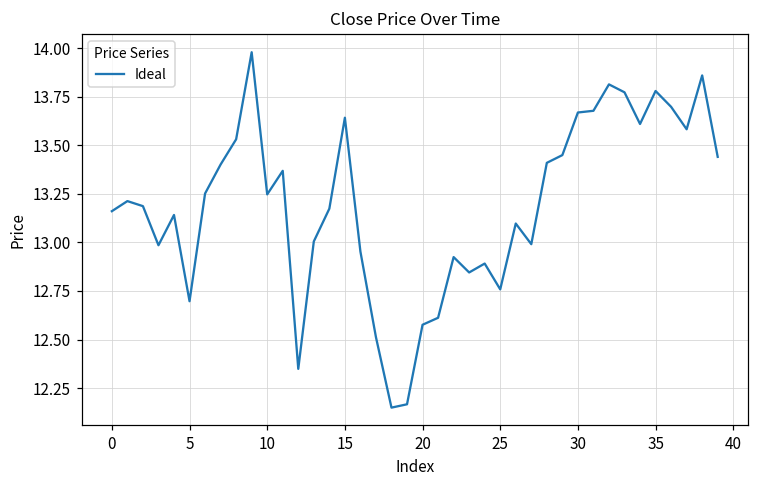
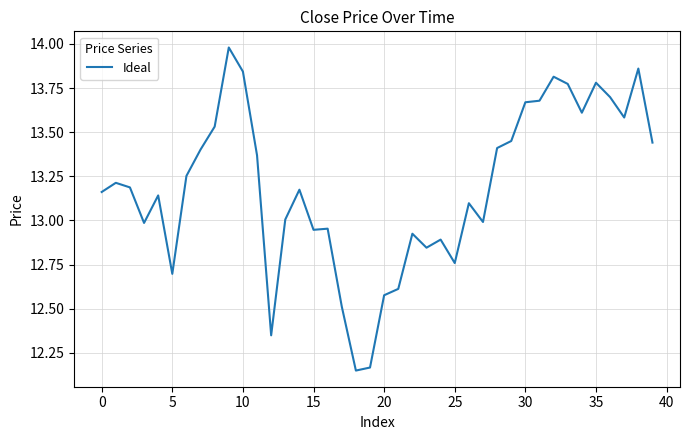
10: 13.25 -> 13.84
15: 13.64 -> 12.95
